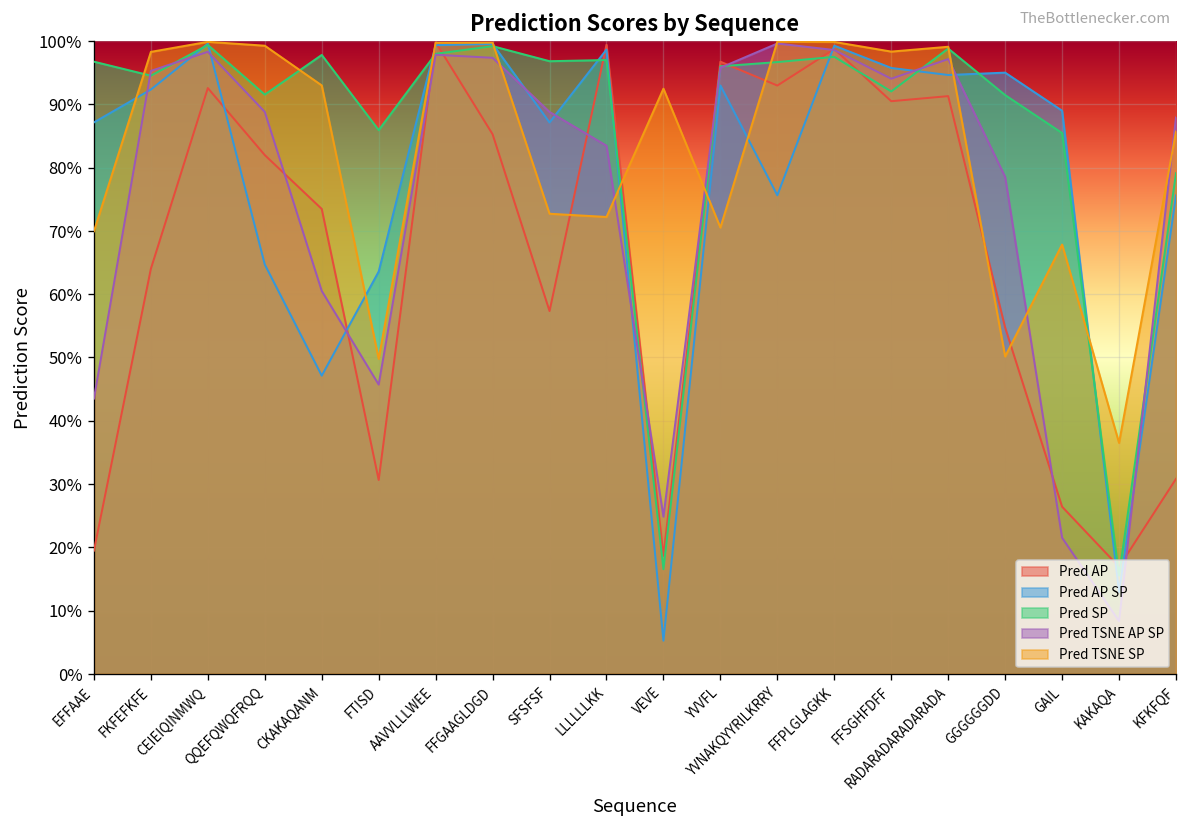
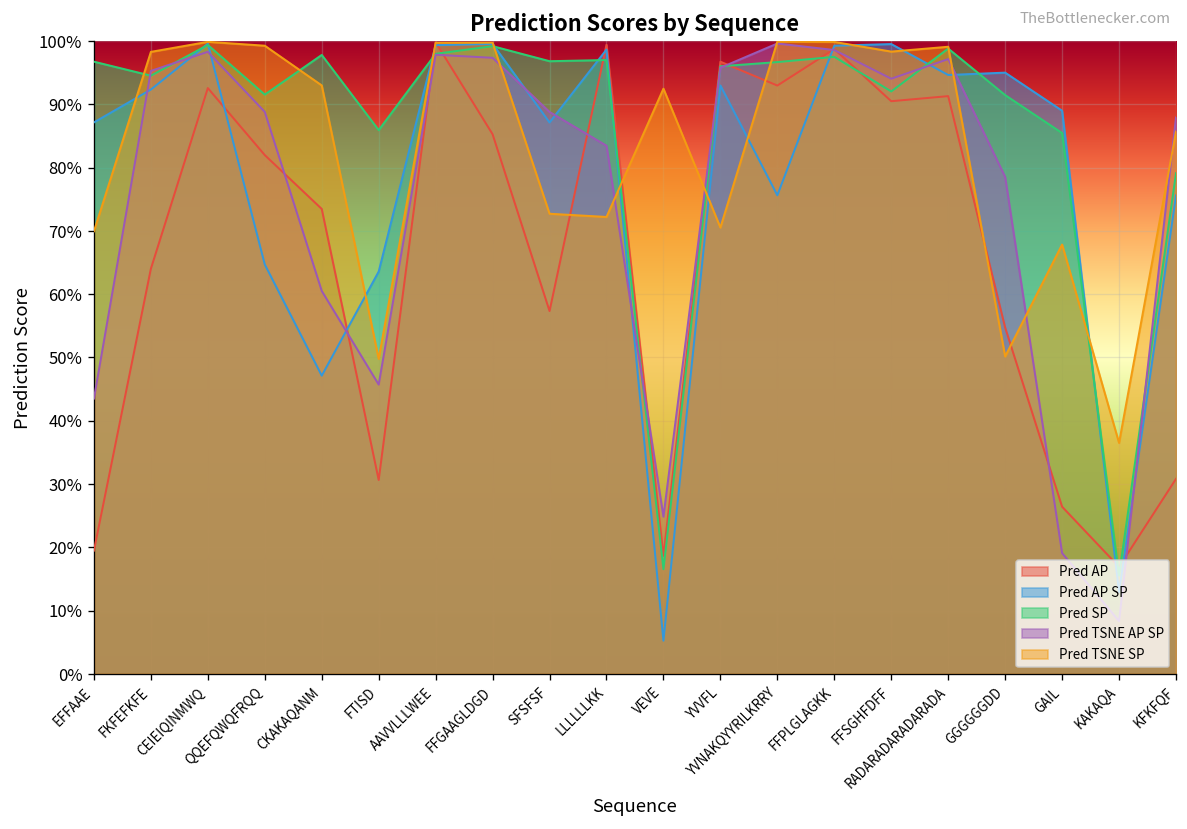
Pred AP SP, FFSGHFDFF: 96% -> 100%
Pred TSNE AP SP, GAIL: 22% -> 19%
